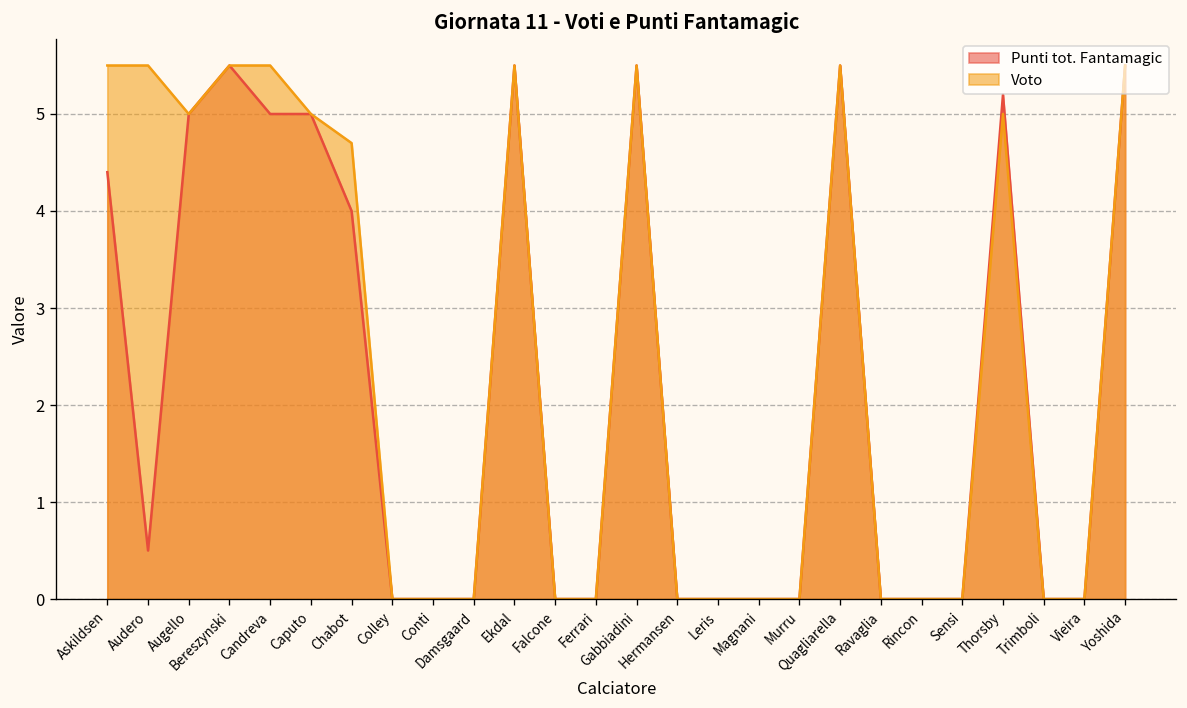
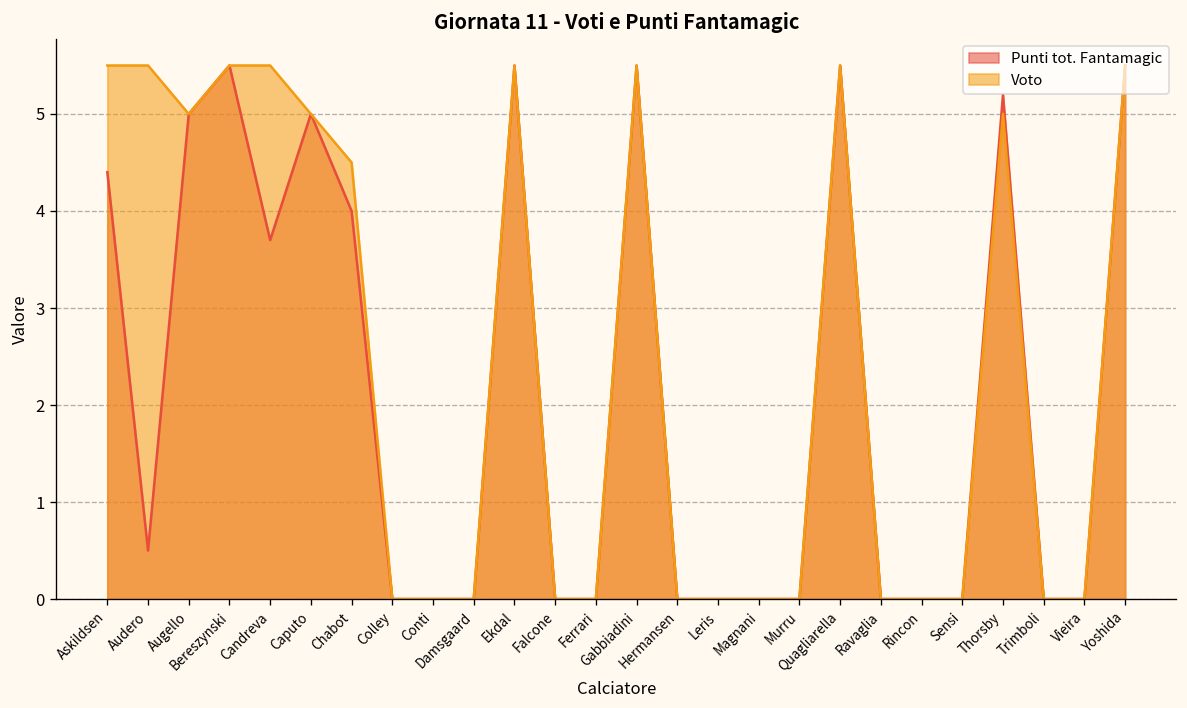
Punti tot. Fantamagic, Candreva: 5.0 -> 3.7
Voto, Chabot: 4.7 -> 4.5
